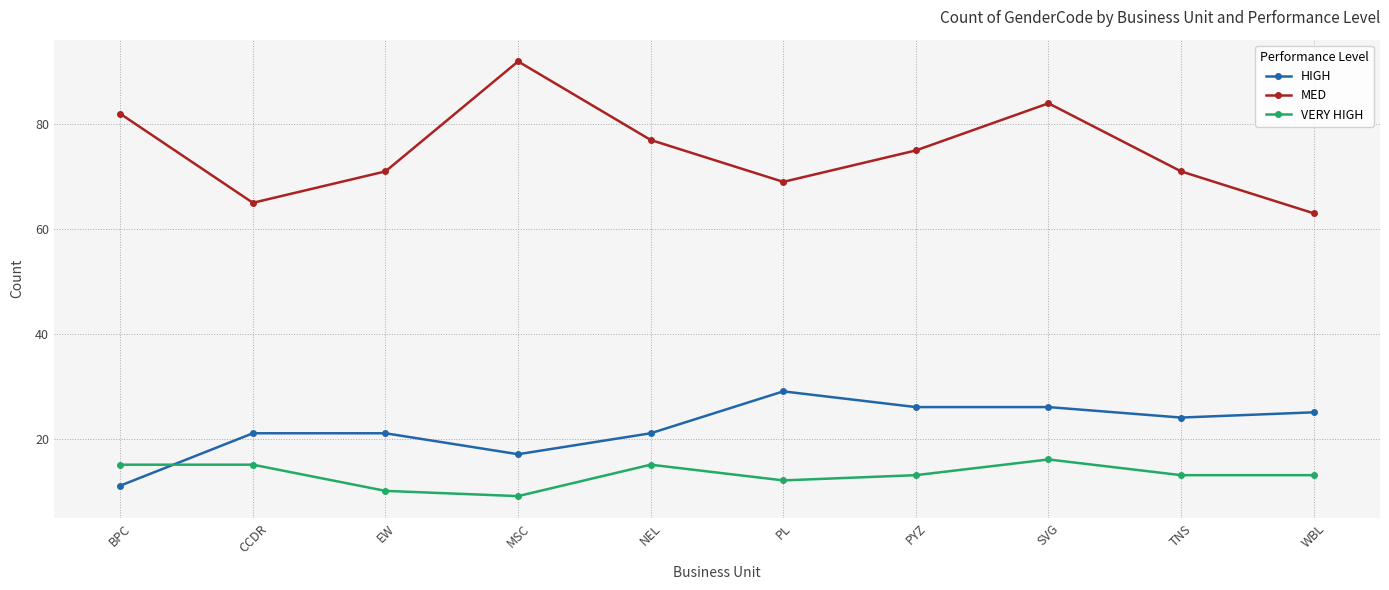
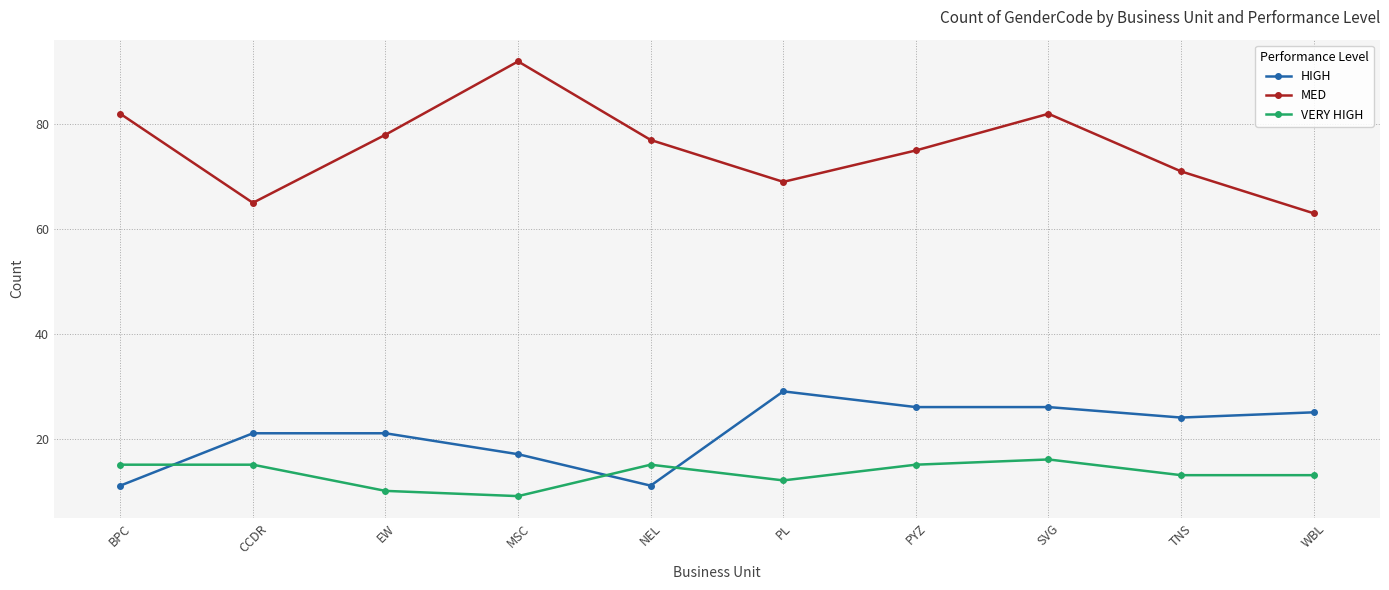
MED, EW: 71 -> 78
HIGH, NEL: 21 -> 11
VERY HIGH, PYZ: 13 -> 15
MED, SVG: 84 -> 82
